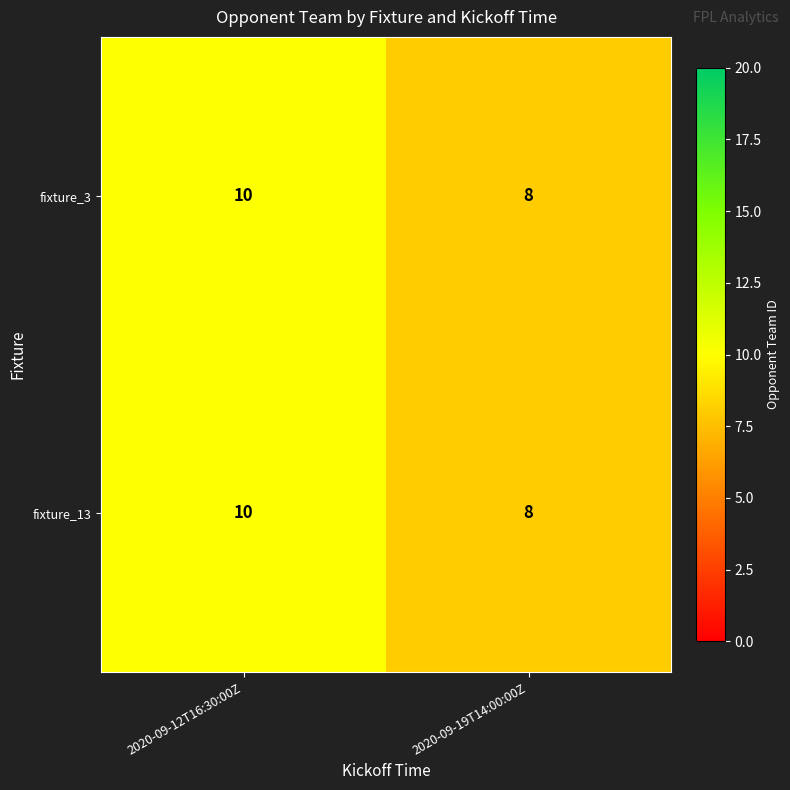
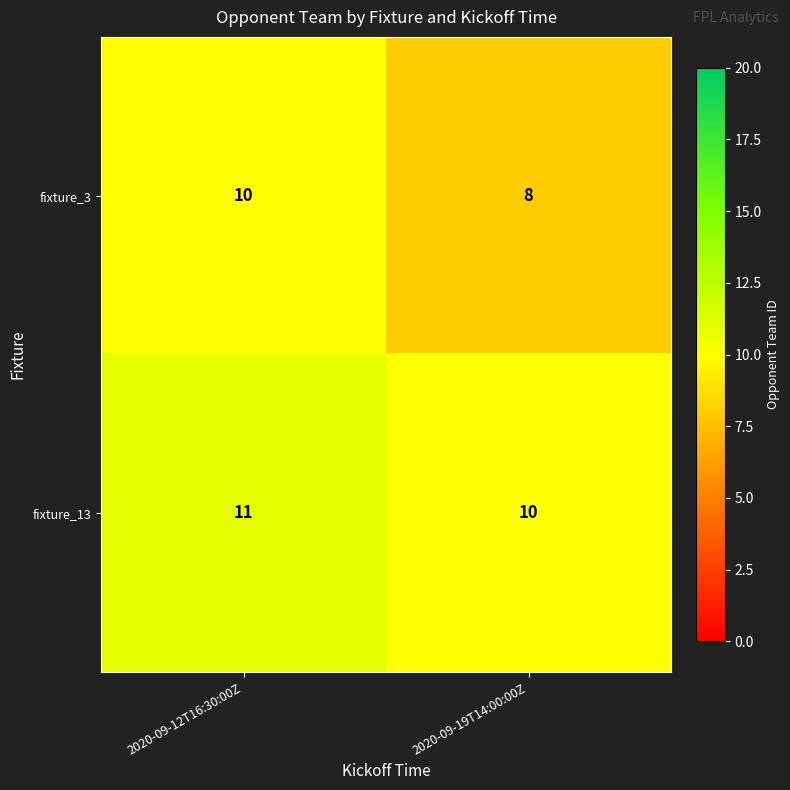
fixture_13, 2020-09-12T16:30:00Z: 10 -> 11
fixture_13, 2020-09-19T14:00:00Z: 8 -> 10
